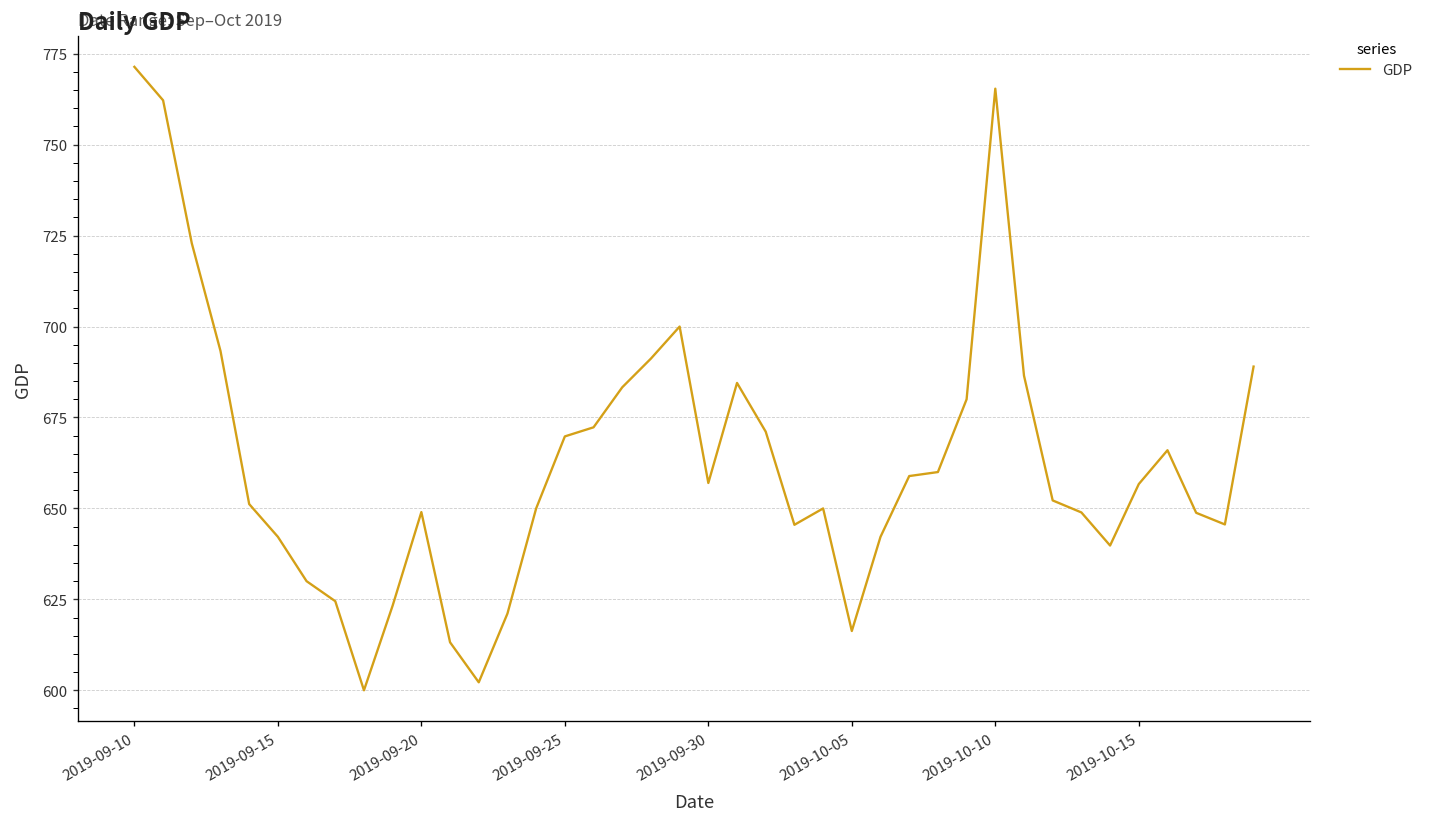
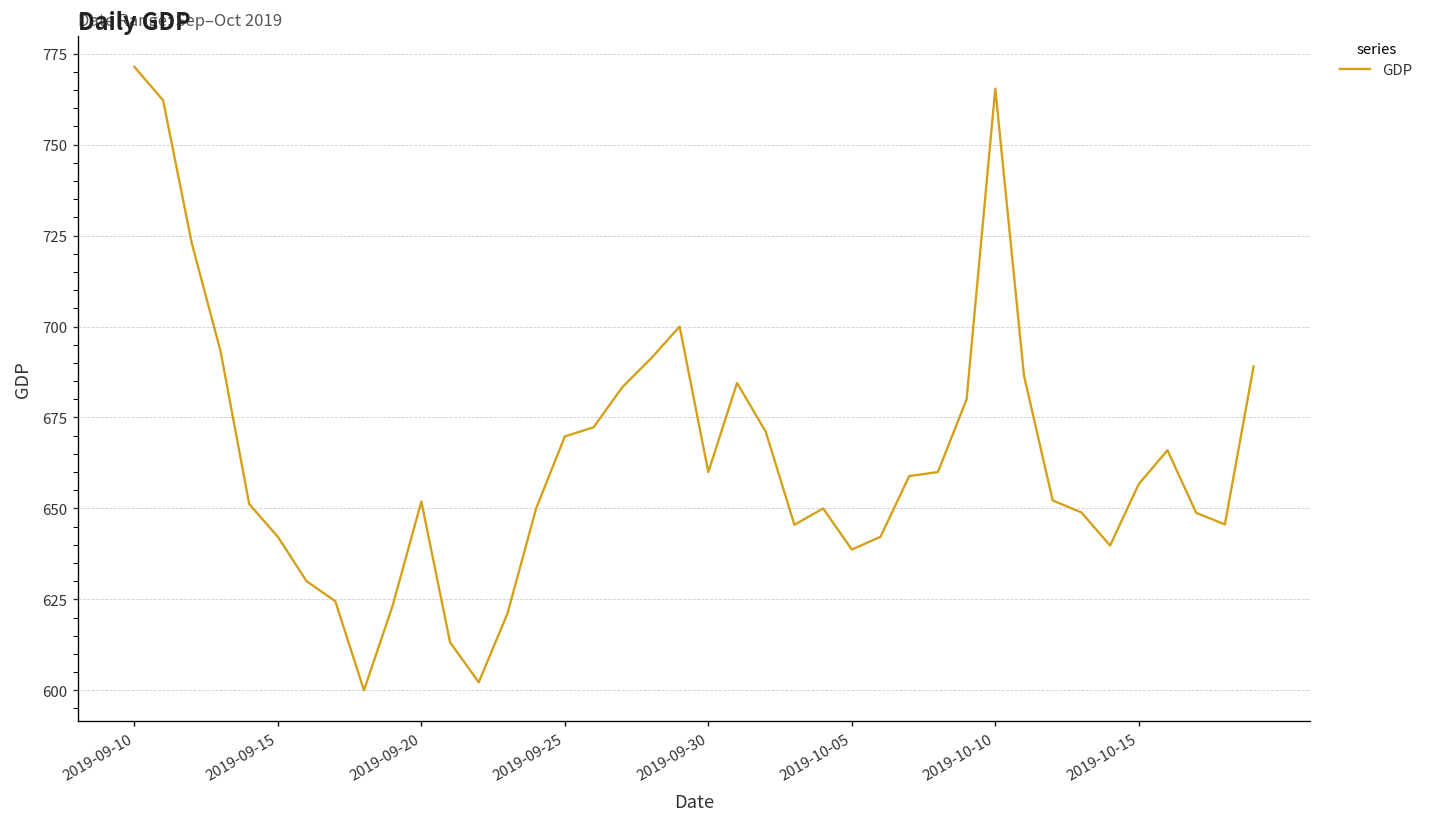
2019-09-20: 649 -> 652
2019-09-30: 657 -> 660
2019-10-05: 616 -> 639
